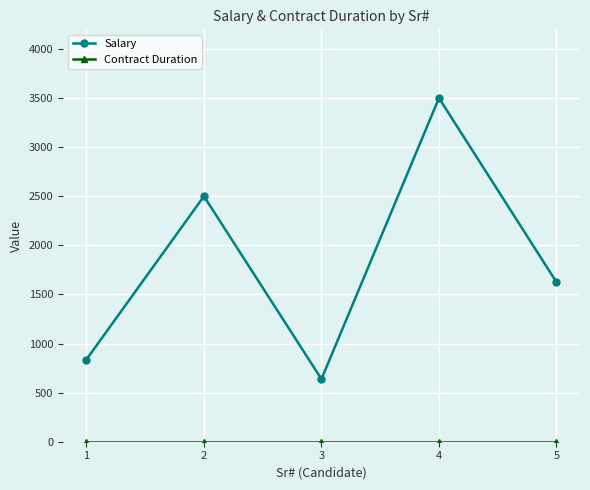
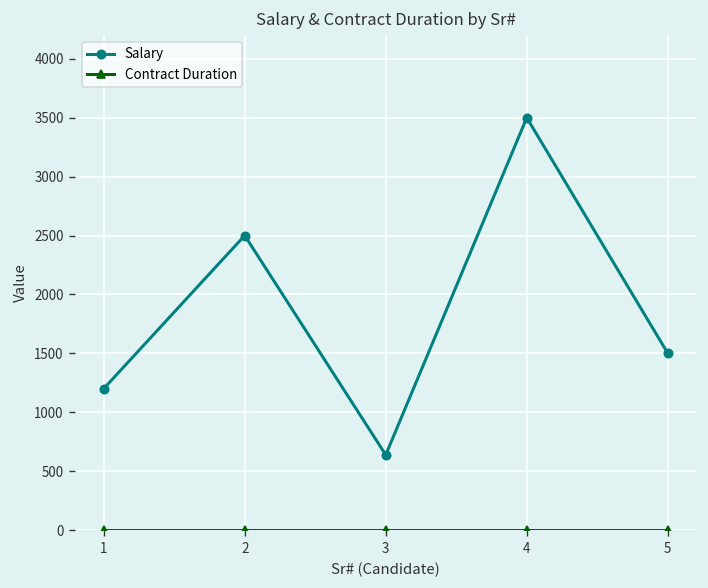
Salary, 1: 800 -> 1200
Salary, 5: 1600 -> 1500
